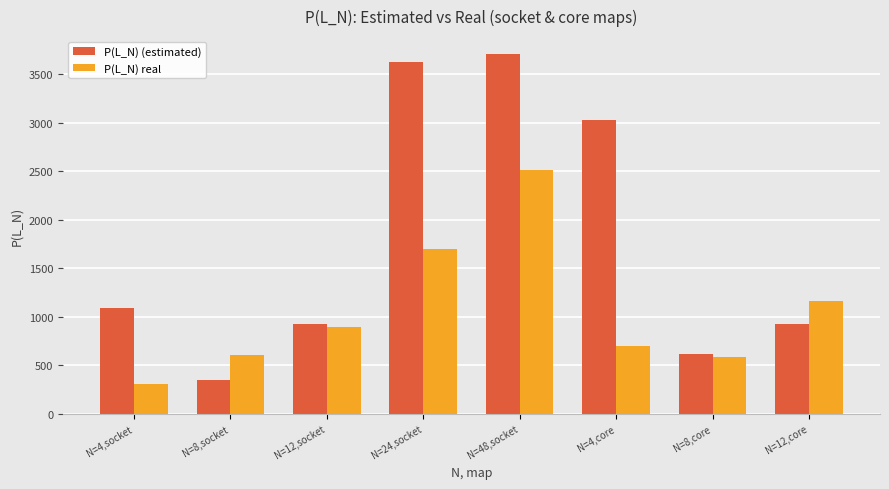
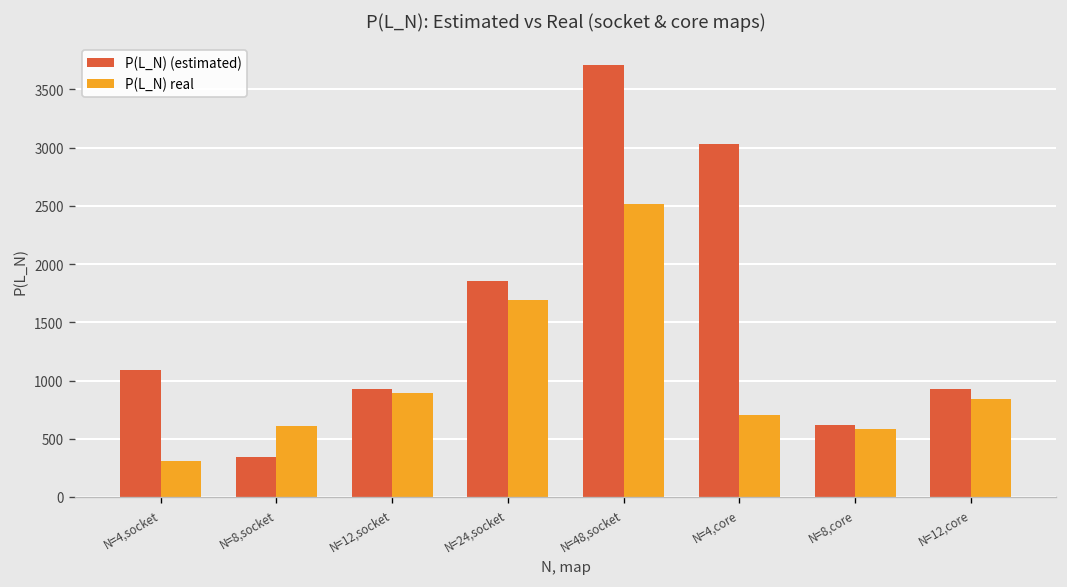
P(L_N) (estimated), N=24,socket: 3600 -> 1900
P(L_N) real, N=12,core: 1200 -> 800
